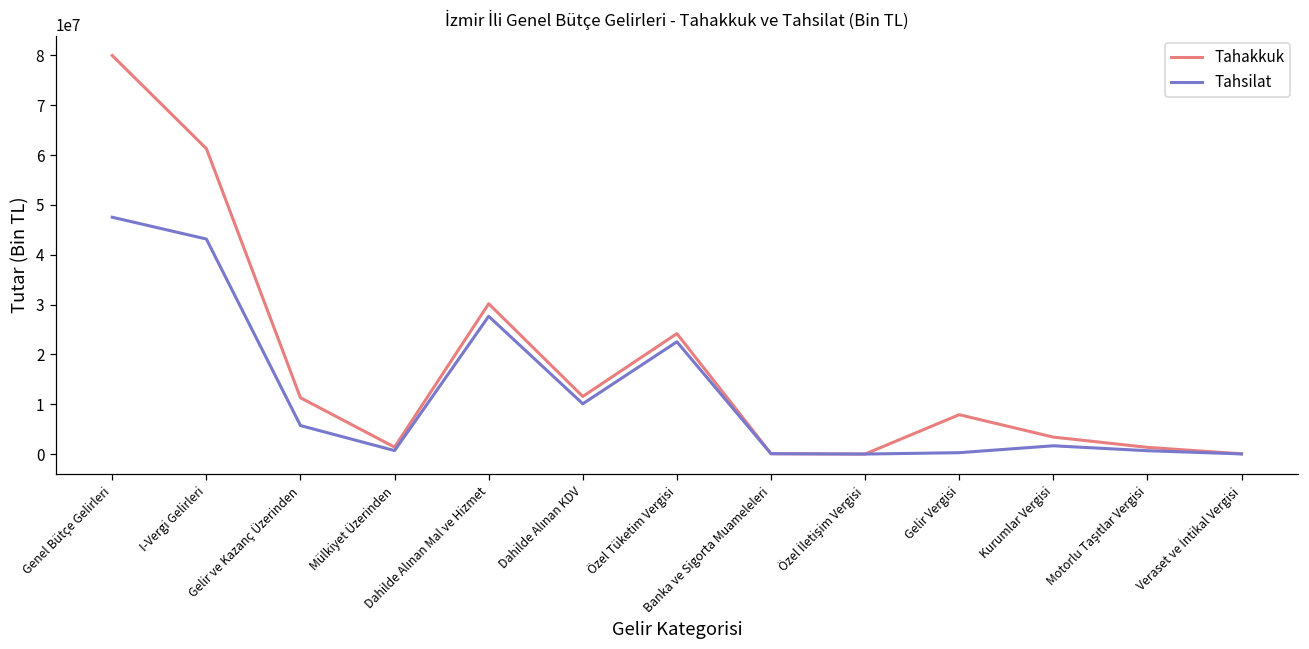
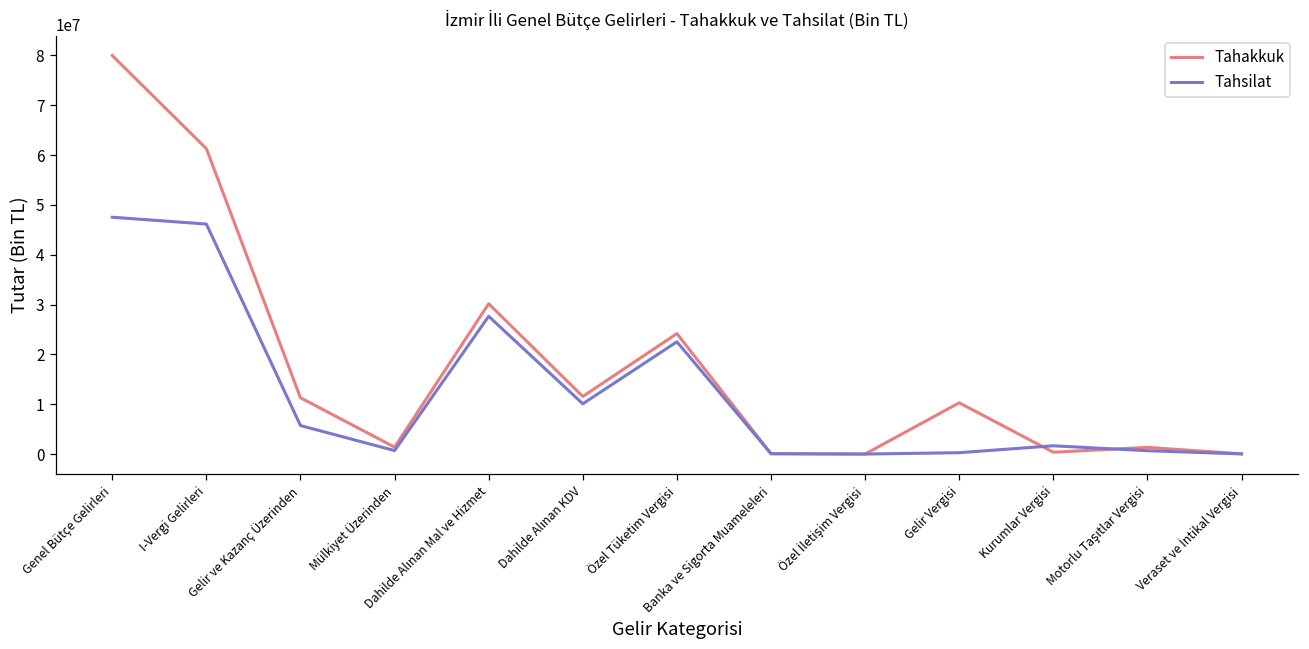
Tahsilat, I-Vergi Gelirleri: 43000000 -> 46000000
Tahakkuk, Gelir Vergisi: 8000000 -> 10000000
Tahakkuk, Kurumlar Vergisi: 3000000 -> 0
